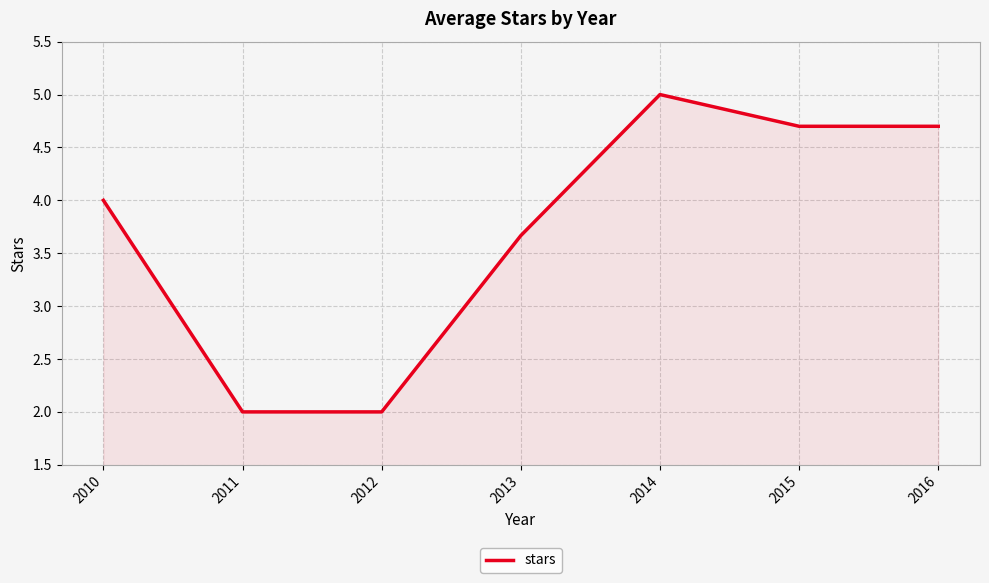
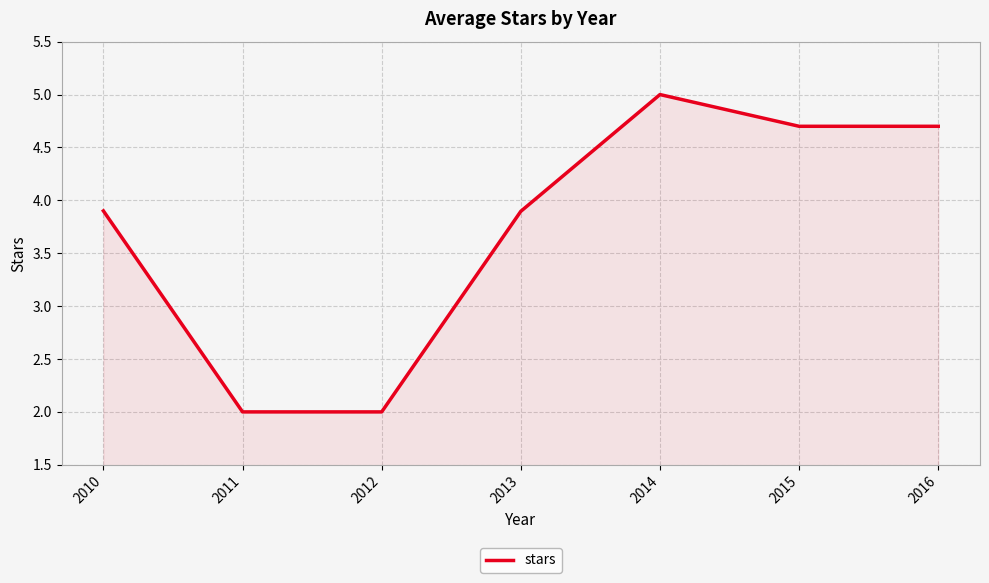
2010: 4.0 -> 3.9
2013: 3.67 -> 3.90
